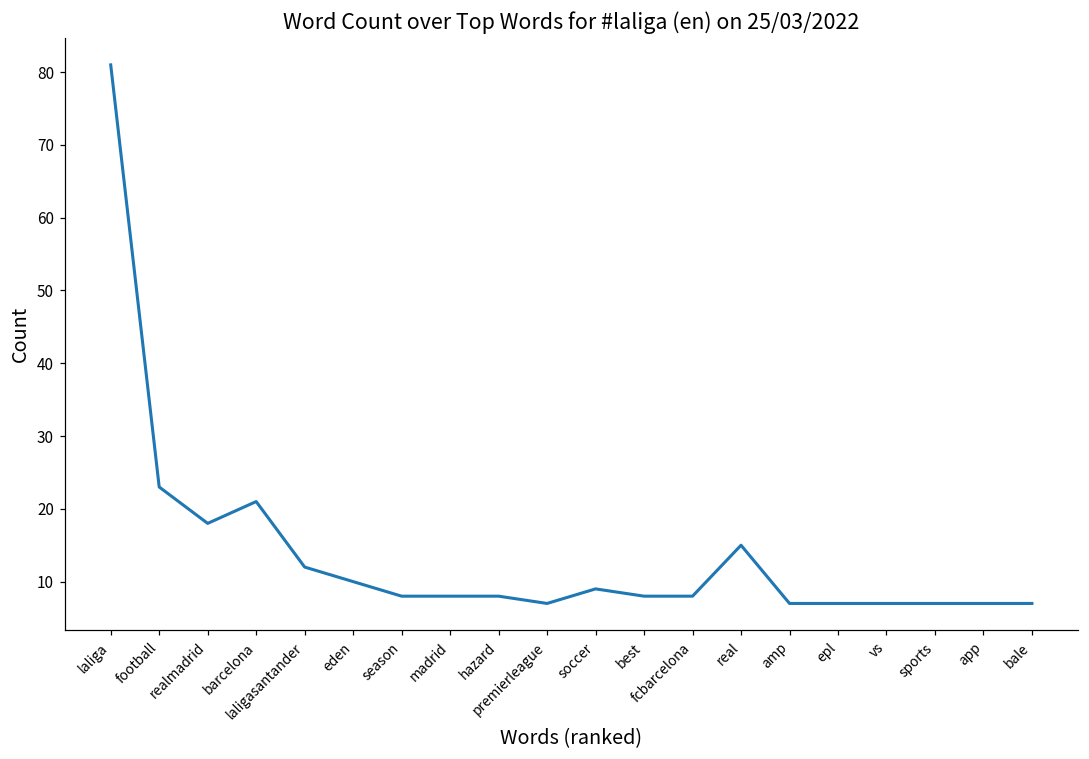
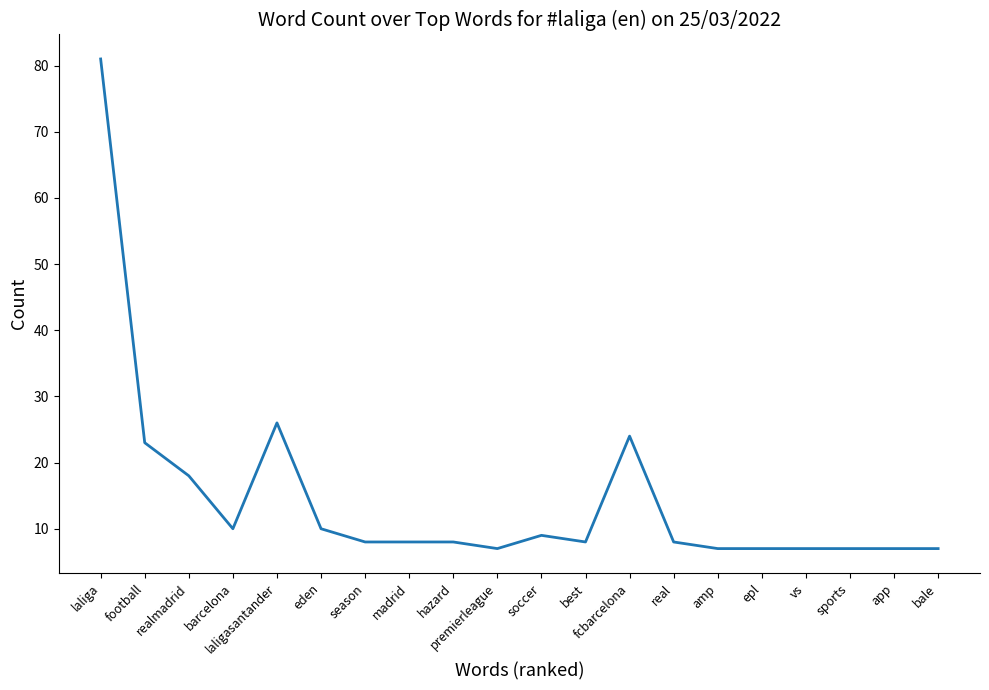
barcelona: 21 -> 10
laligasantander: 12 -> 26
fcbarcelona: 8 -> 24
real: 15 -> 8
